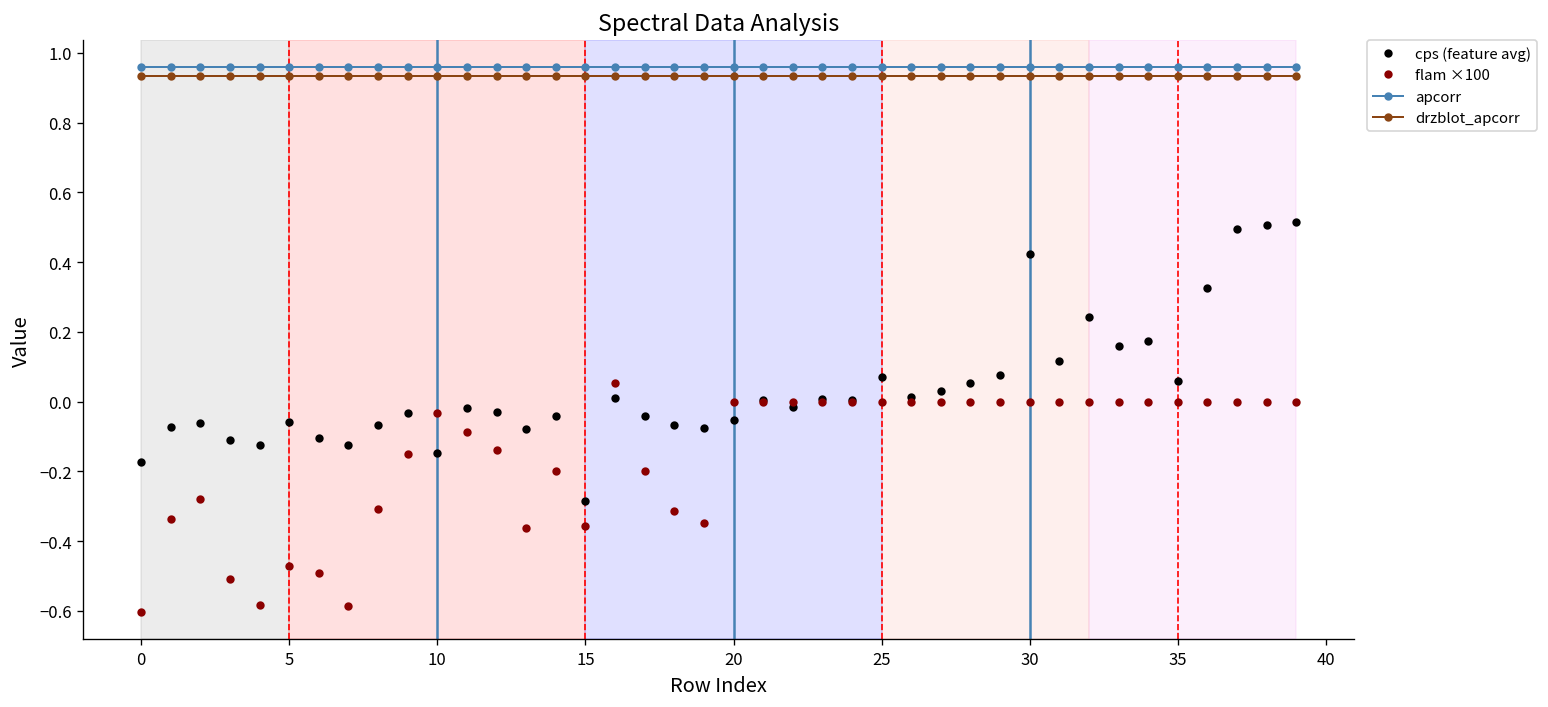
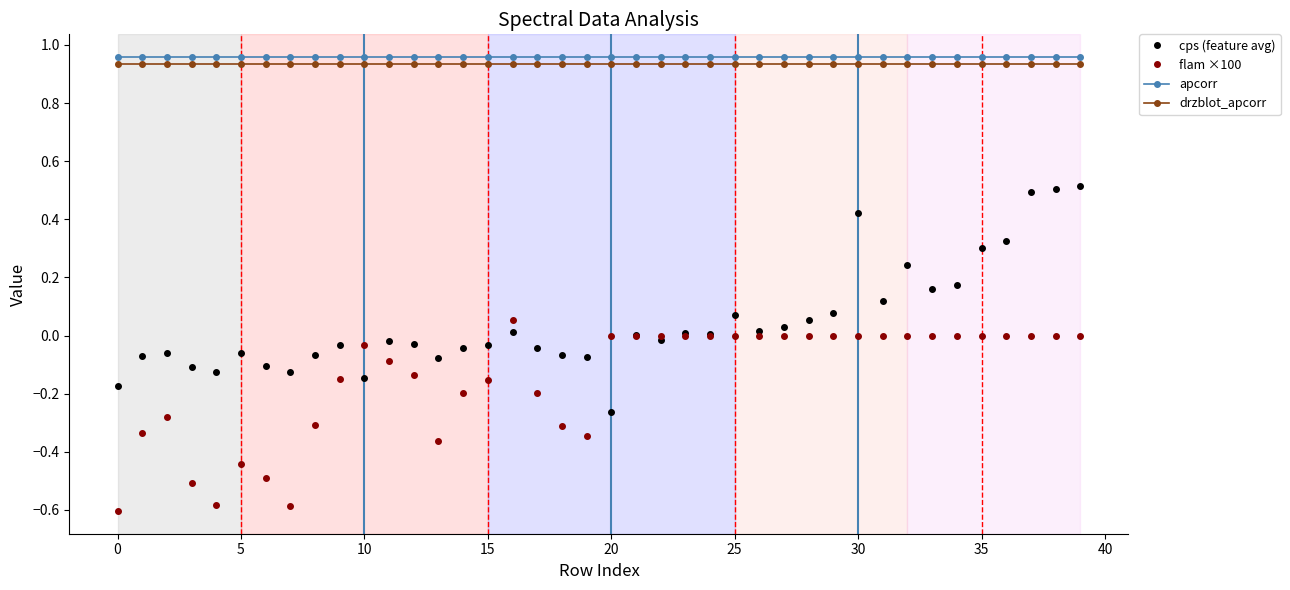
flam ×100, 5: -0.47 -> -0.44
cps (feature avg), 15: -0.28 -> -0.03
flam ×100, 15: -0.36 -> -0.15
cps (feature avg), 20: -0.05 -> -0.26
cps (feature avg), 35: 0.06 -> 0.30
